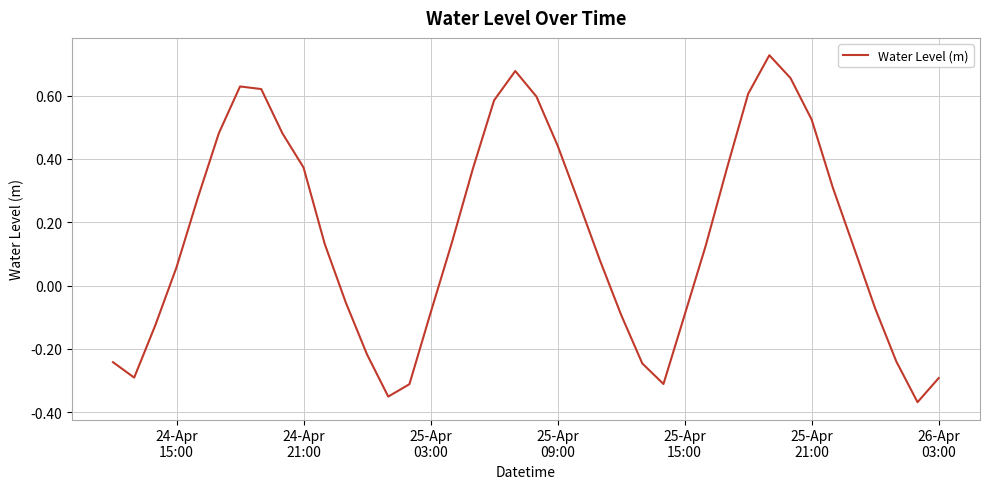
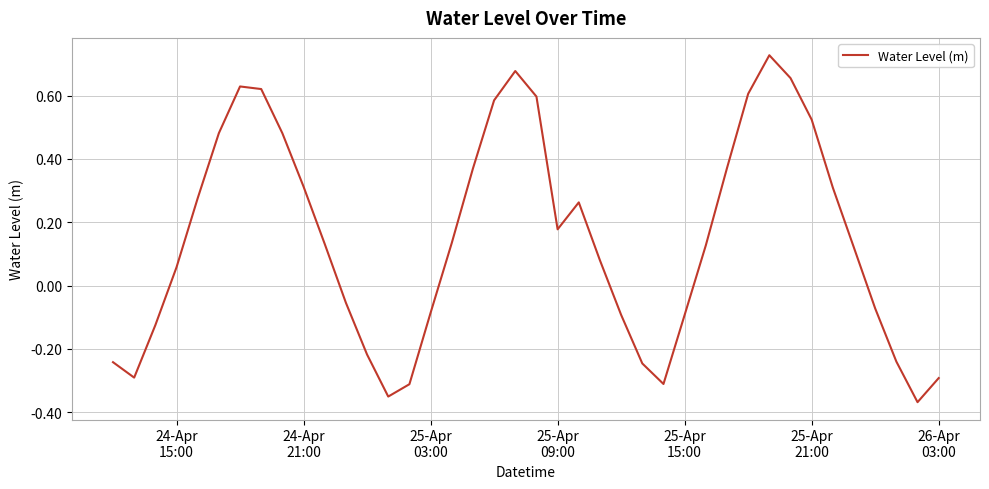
24-Apr 21:00: 0.37 -> 0.31
25-Apr 09:00: 0.44 -> 0.18
